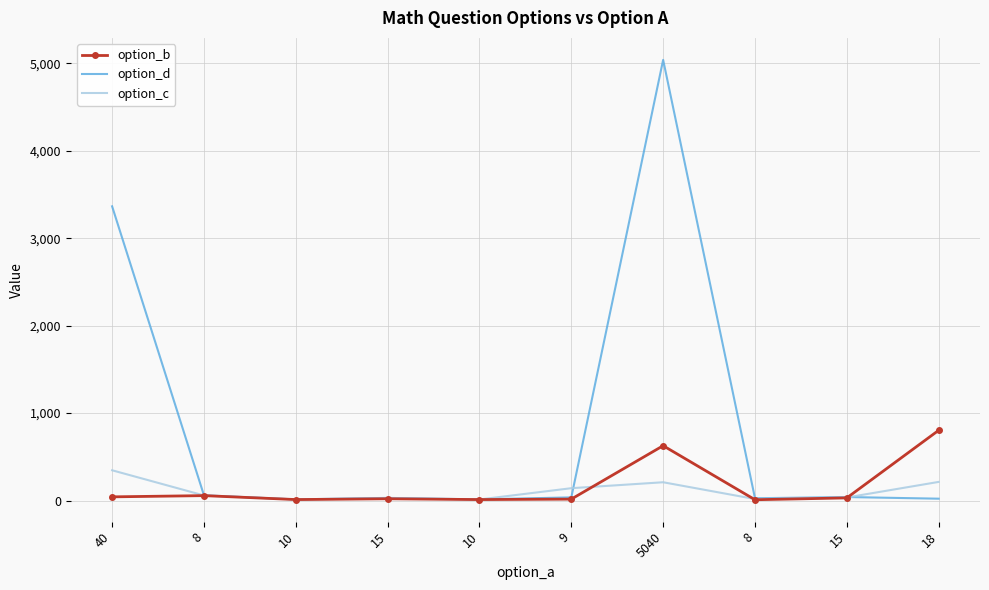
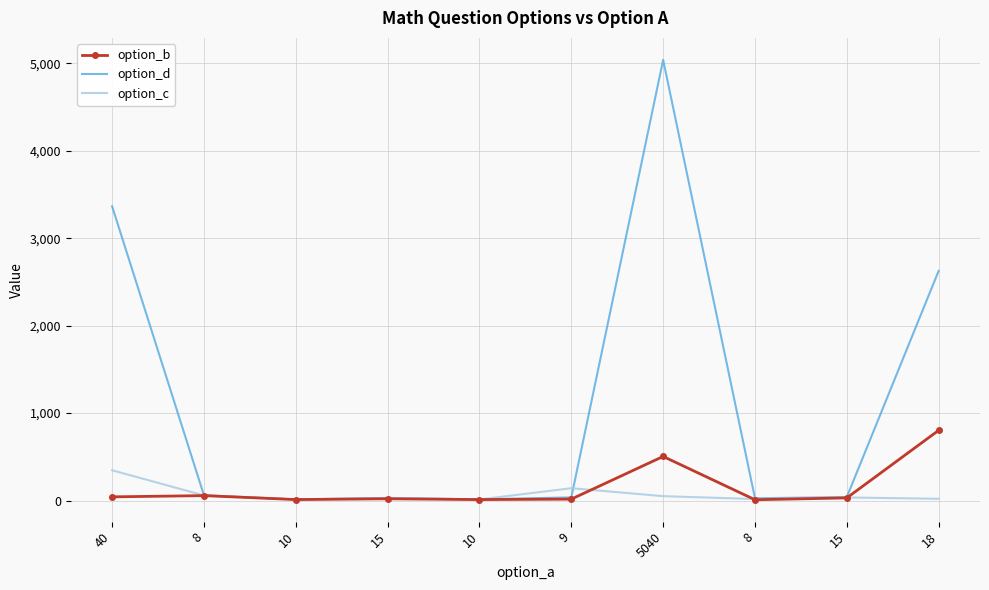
option_b, 5040: 600 -> 500
option_c, 5040: 200 -> 100
option_d, 18: 0 -> 2,600
option_c, 18: 200 -> 0
